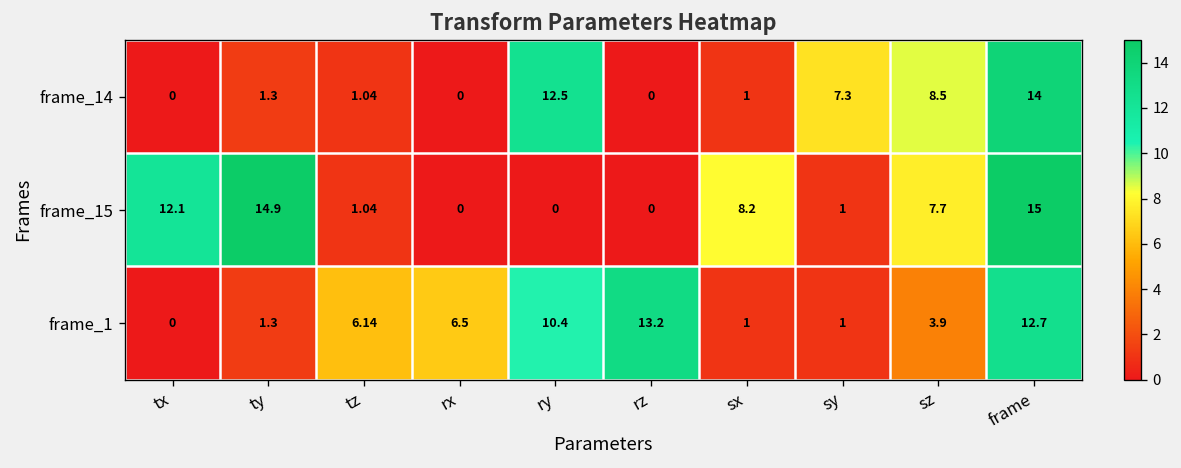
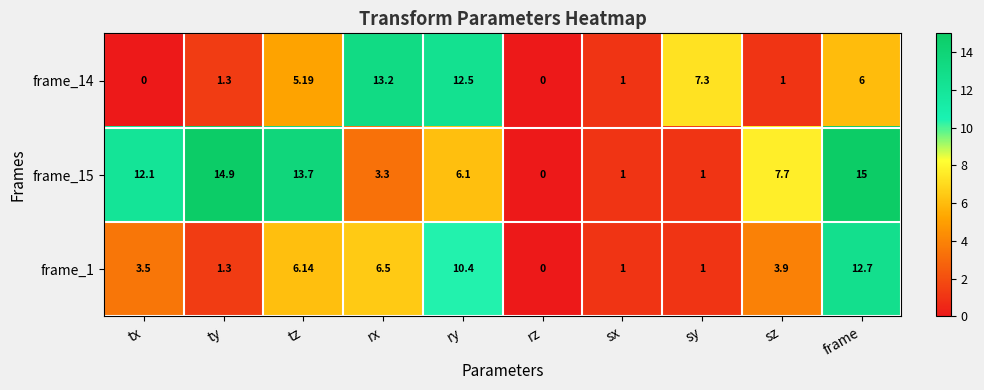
frame_14, tz: 1.04 -> 5.19
frame_14, rx: 0 -> 13.2
frame_14, sz: 8.5 -> 1
frame_14, frame: 14 -> 6
frame_15, tz: 1.04 -> 13.7
frame_15, rx: 0 -> 3.3
frame_15, ry: 0 -> 6.1
frame_15, sx: 8.2 -> 1
frame_1, tx: 0 -> 3.5
frame_1, rz: 13.2 -> 0
